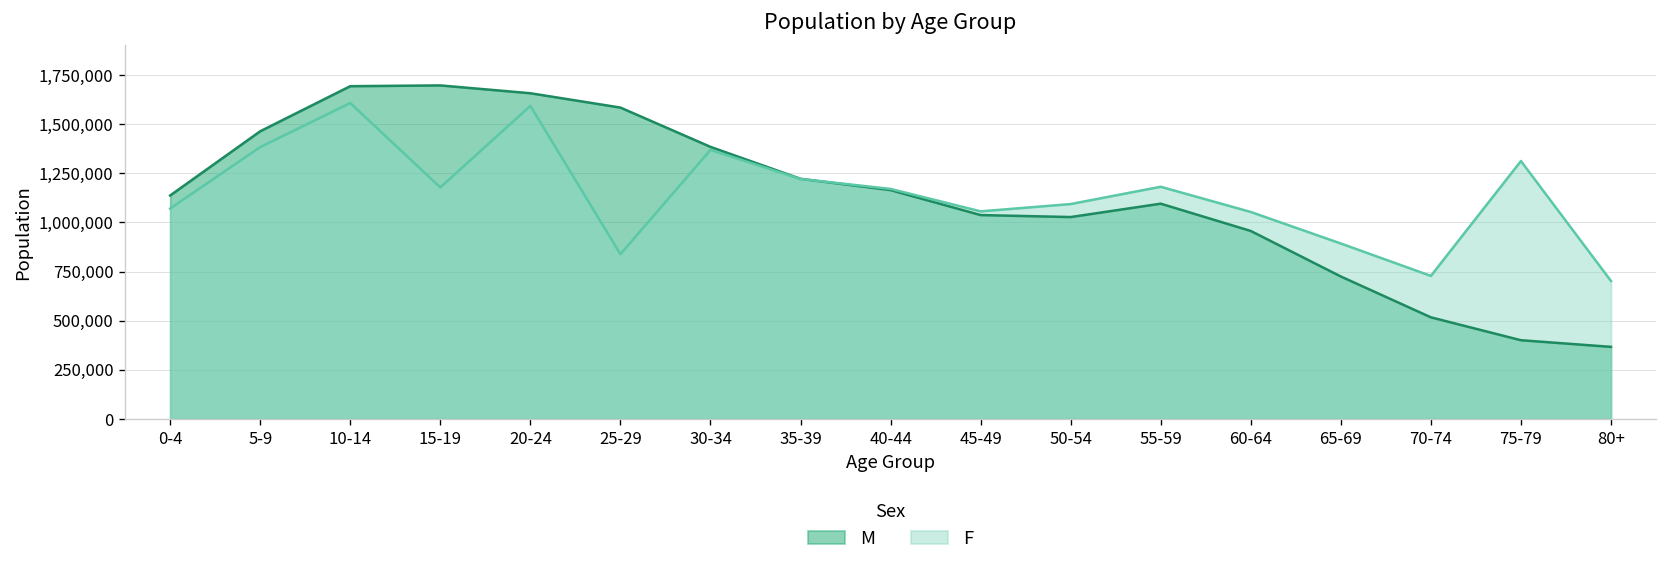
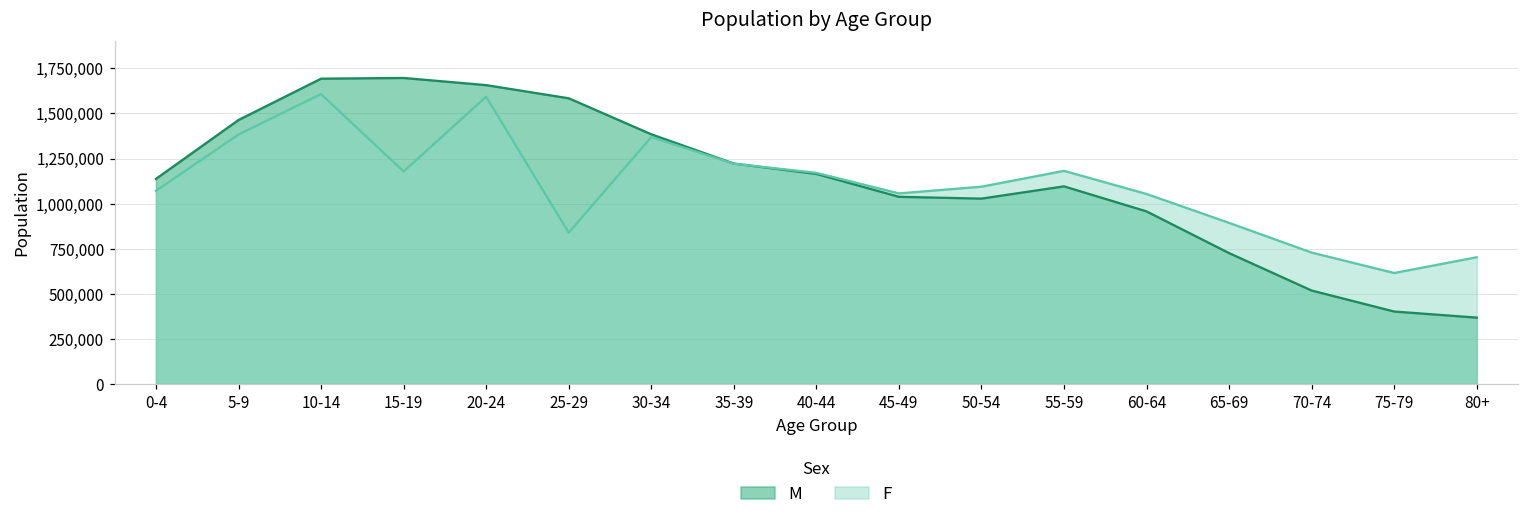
F, 75-79: 1,310,000 -> 610,000
